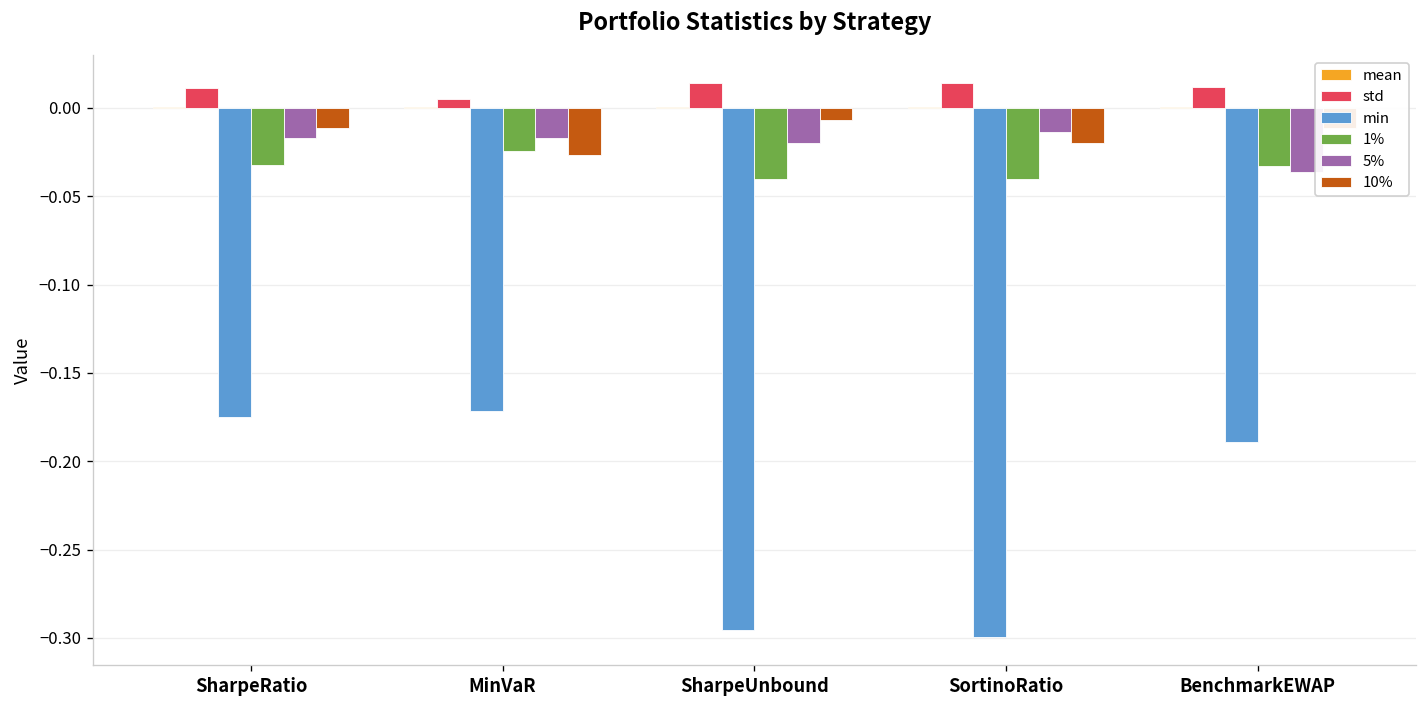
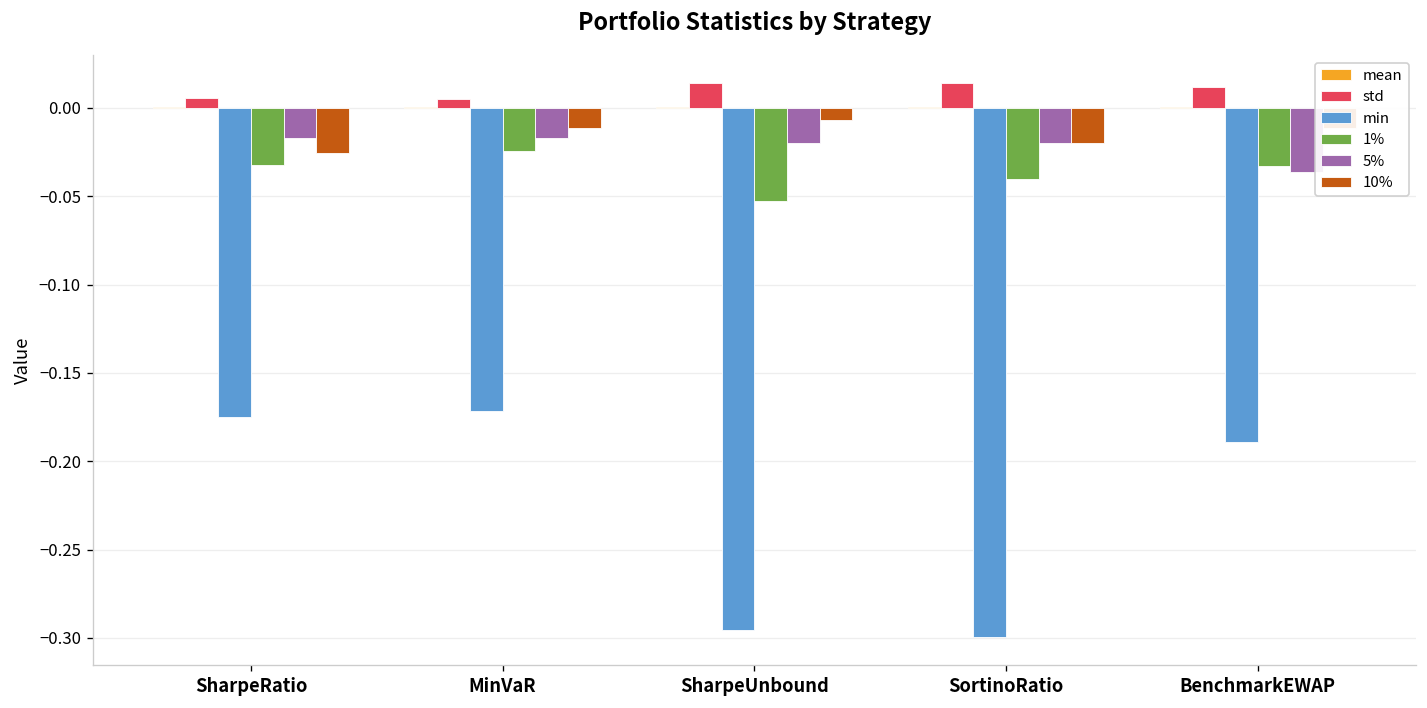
std, SharpeRatio: 0.012 -> 0.006
10%, SharpeRatio: -0.012 -> -0.025
10%, MinVaR: -0.027 -> -0.011
1%, SharpeUnbound: -0.040 -> -0.053
5%, SortinoRatio: -0.014 -> -0.020
